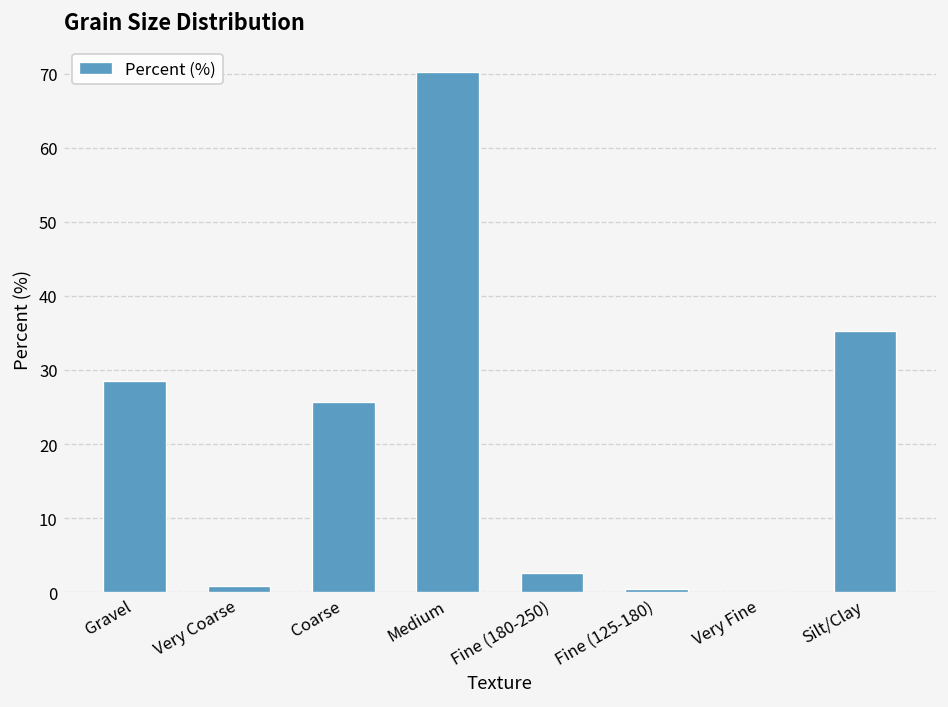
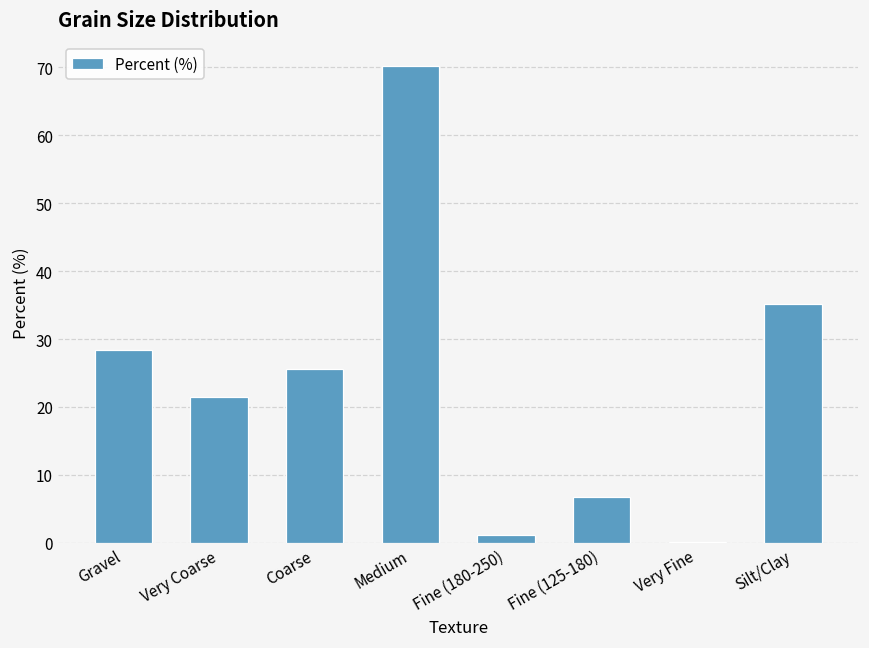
Very Coarse: 1 -> 21
Fine (180-250): 3 -> 1
Fine (125-180): 0 -> 7
